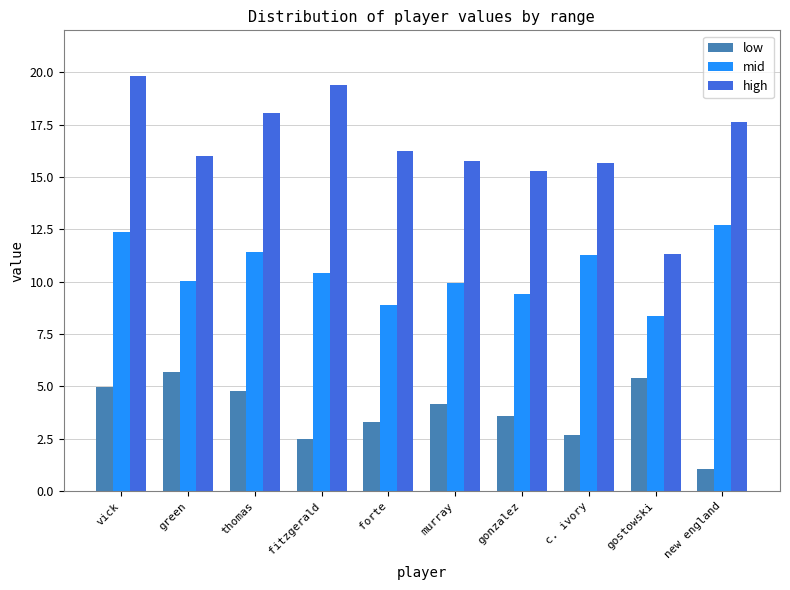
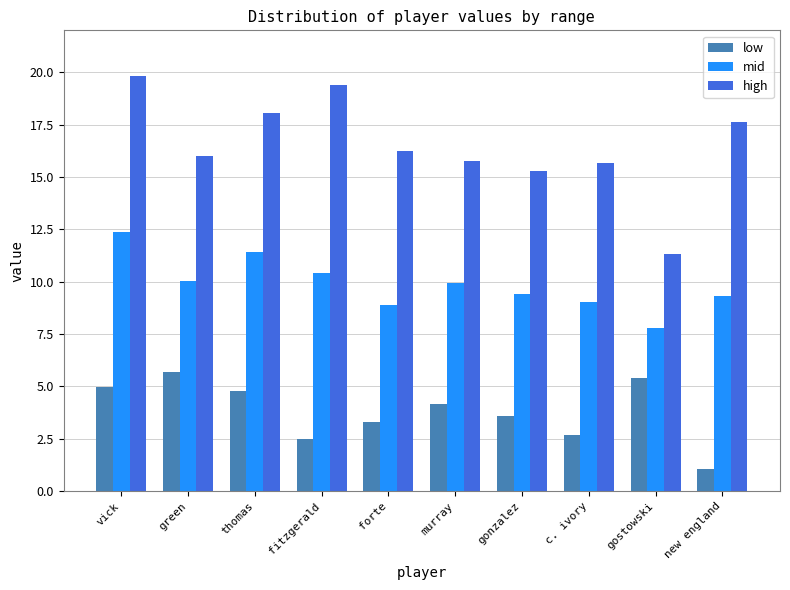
mid, c. ivory: 11.3 -> 9.1
mid, gostowski: 8.4 -> 7.8
mid, new england: 12.7 -> 9.3
